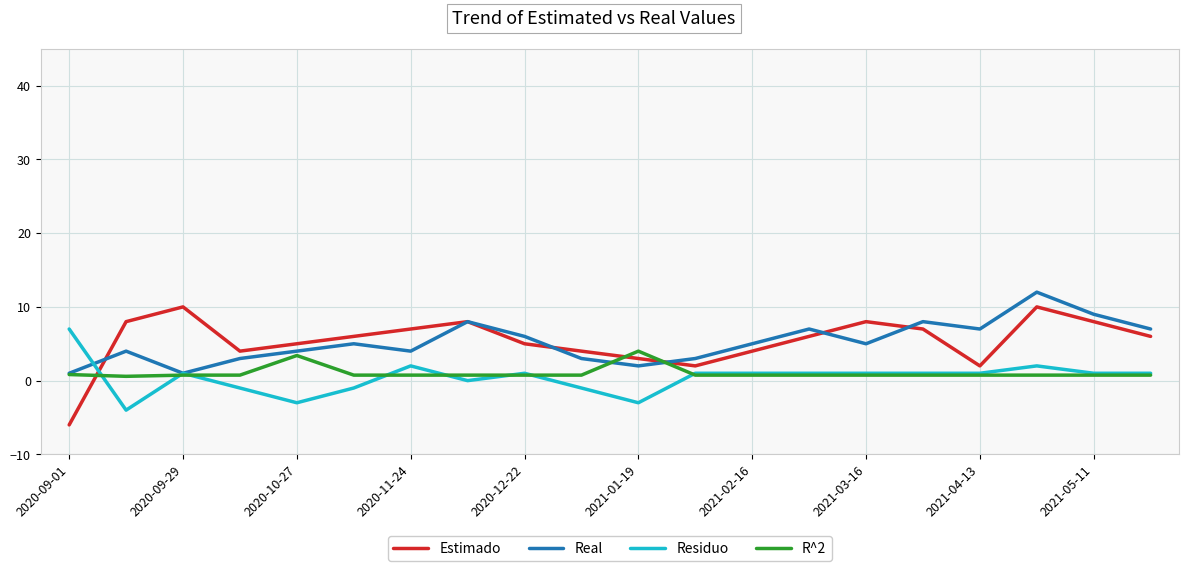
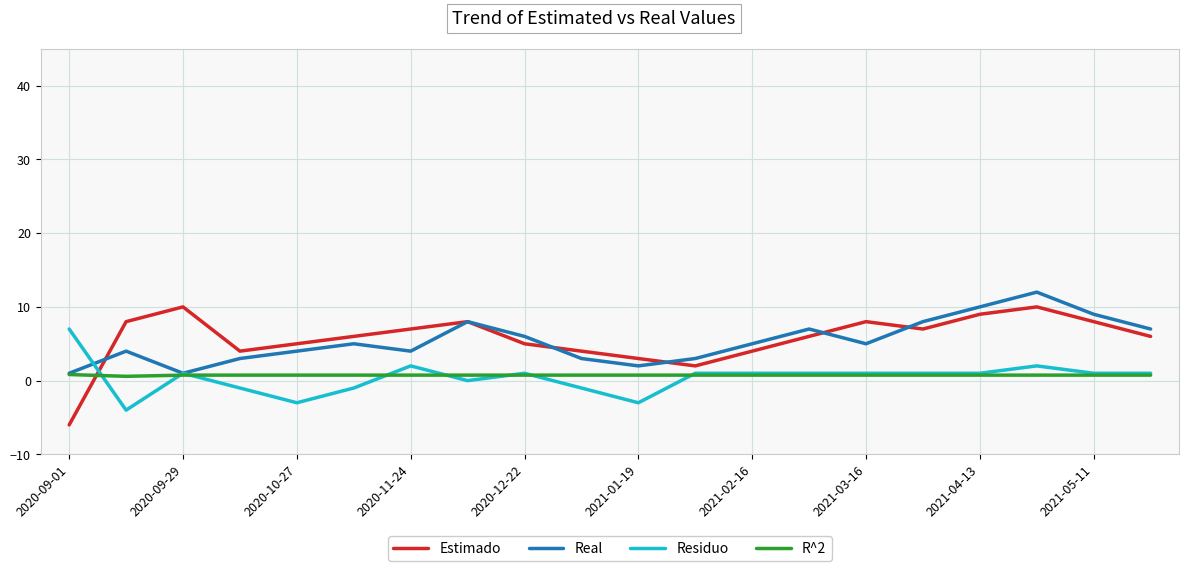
R^2, 2020-10-27: 3 -> 1
R^2, 2021-01-19: 4 -> 1
Estimado, 2021-04-13: 2 -> 9
Real, 2021-04-13: 7 -> 10
